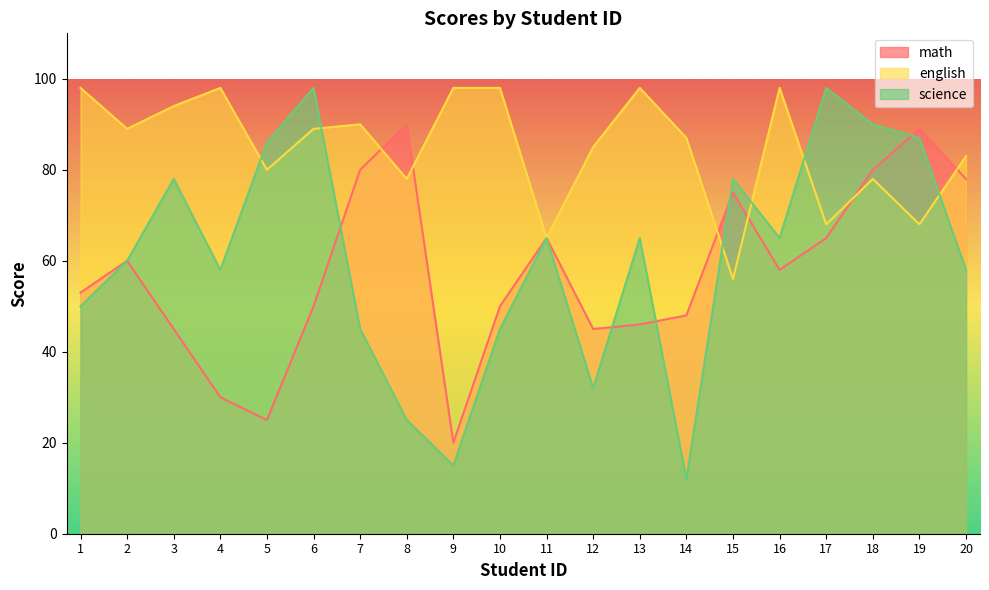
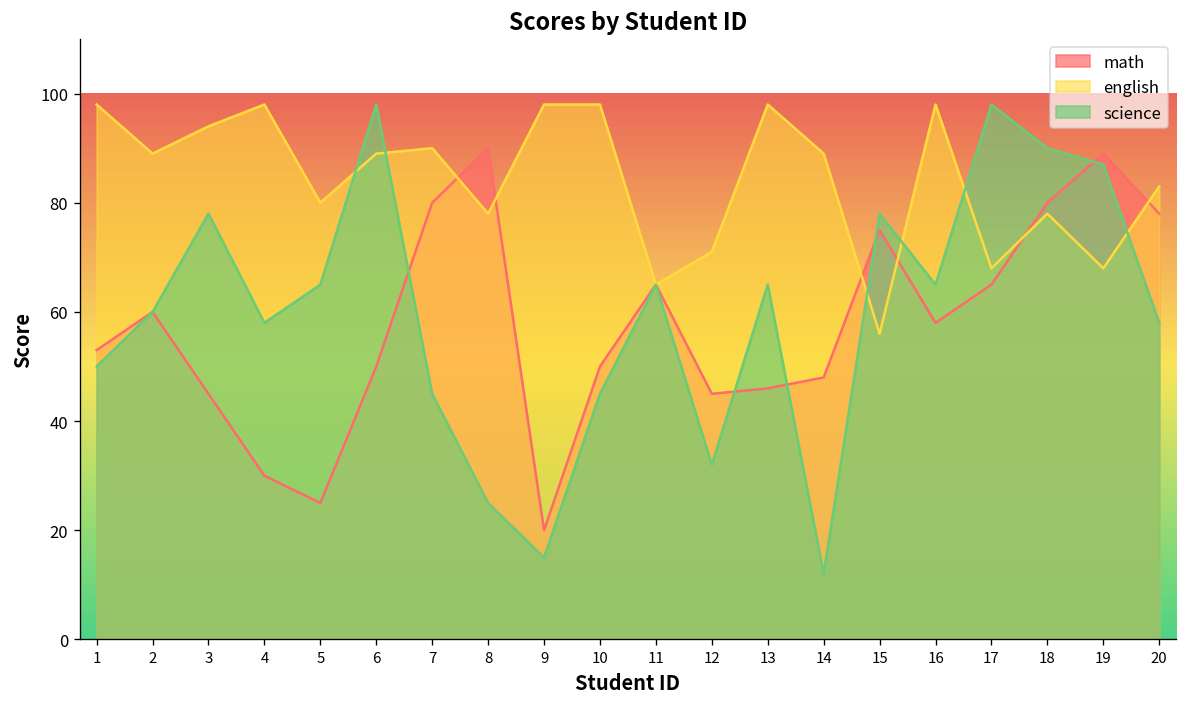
science, 5: 86 -> 65
english, 12: 85 -> 71
english, 14: 87 -> 89
